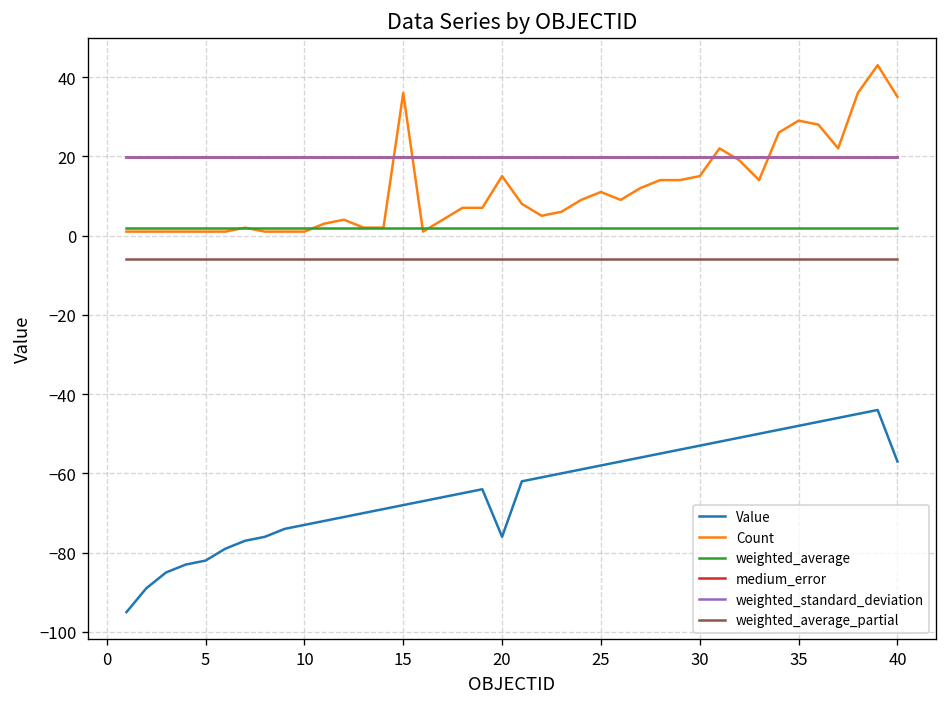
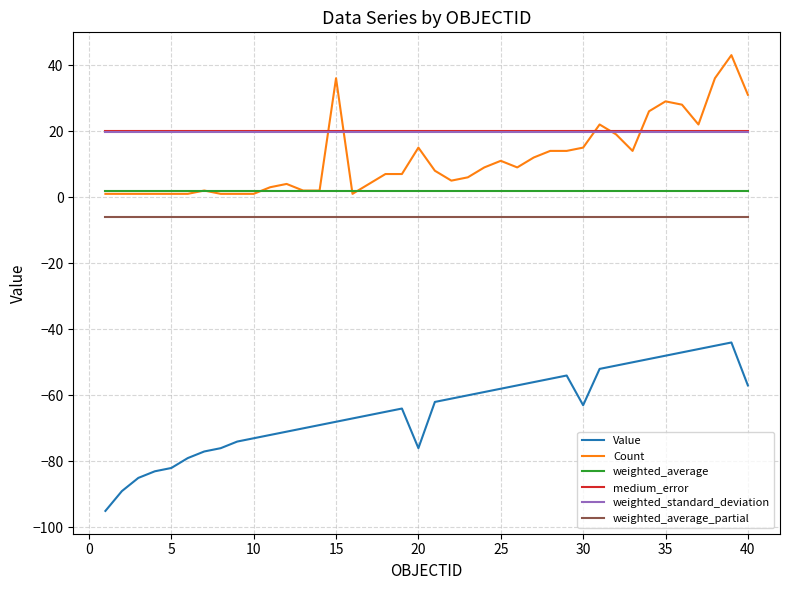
Value, 30: -53 -> -63
Count, 40: 35 -> 31
